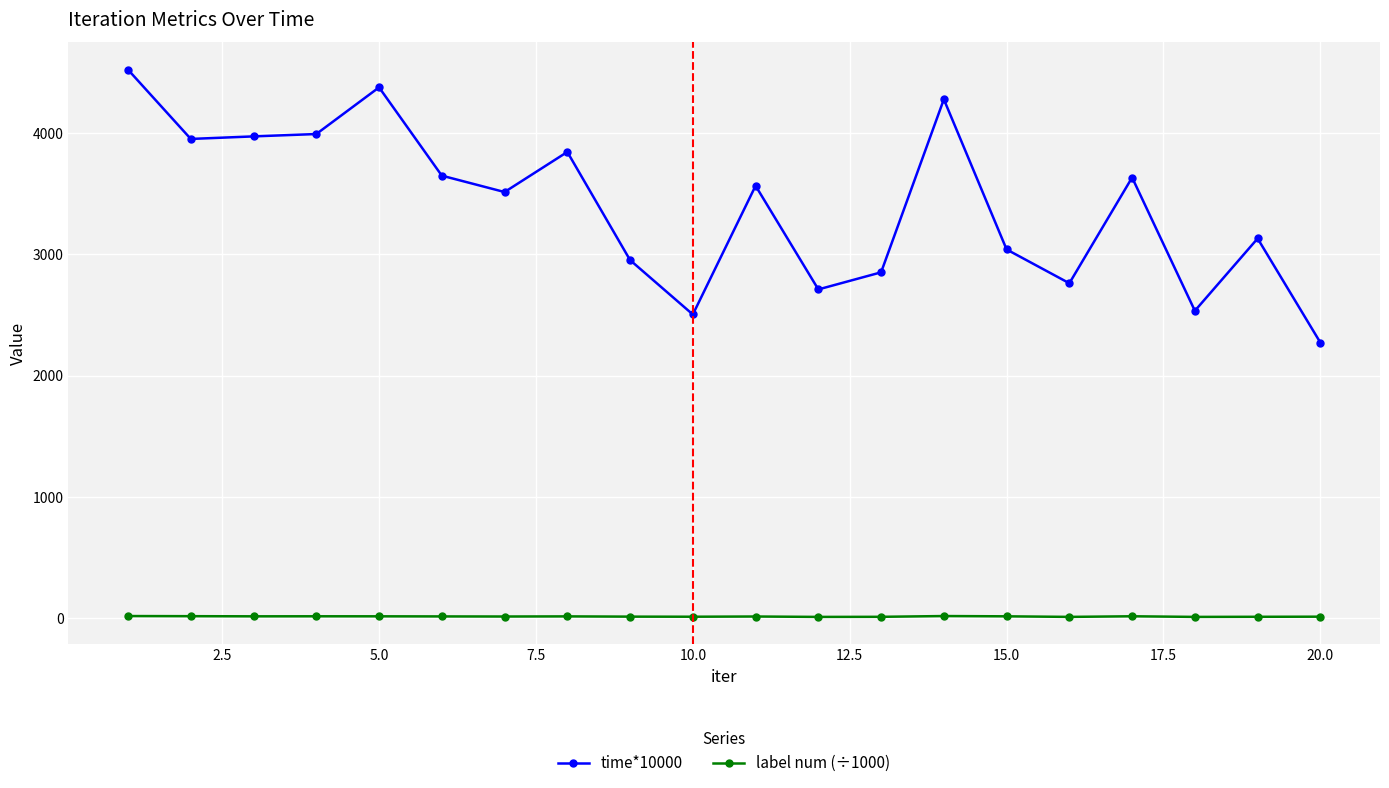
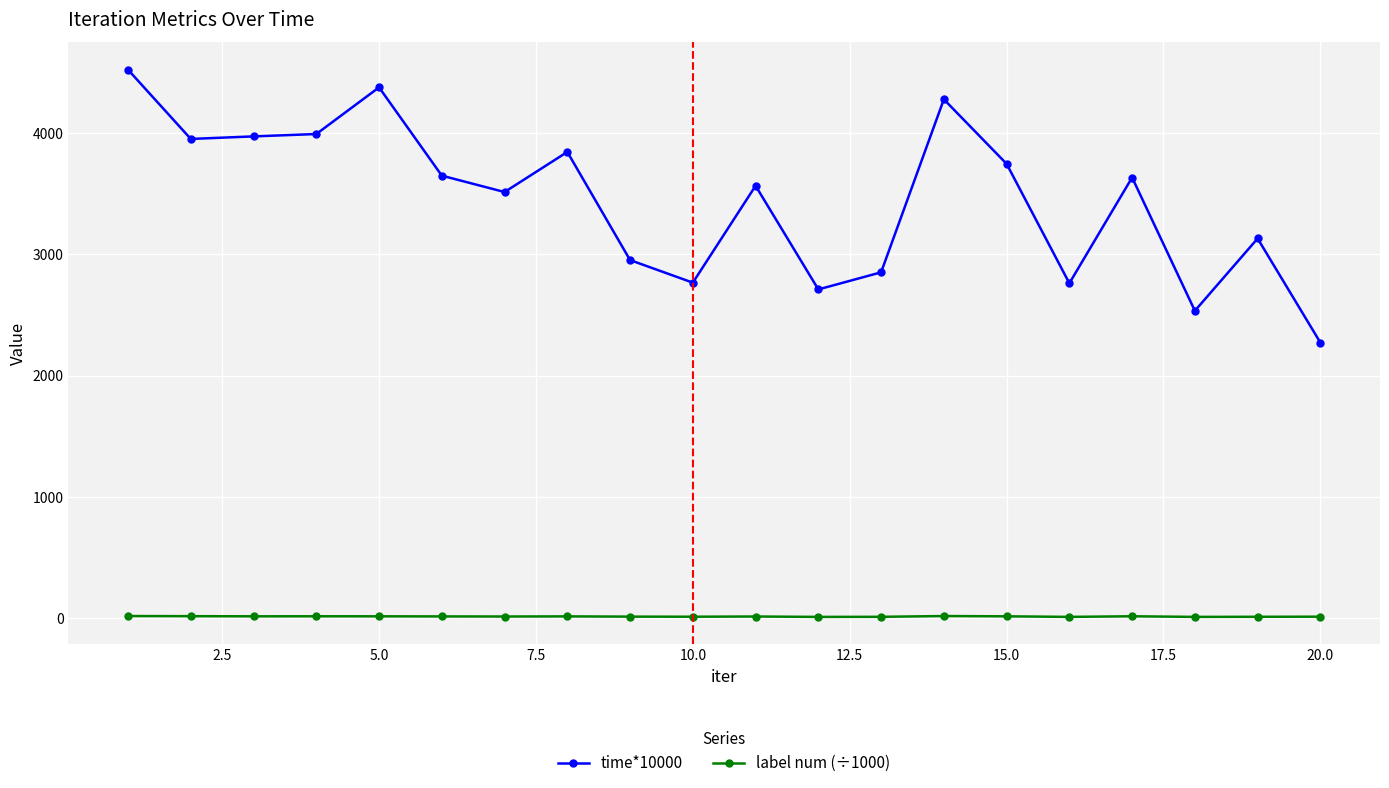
time*10000, 10.0: 2500 -> 2770
time*10000, 15.0: 3040 -> 3740
